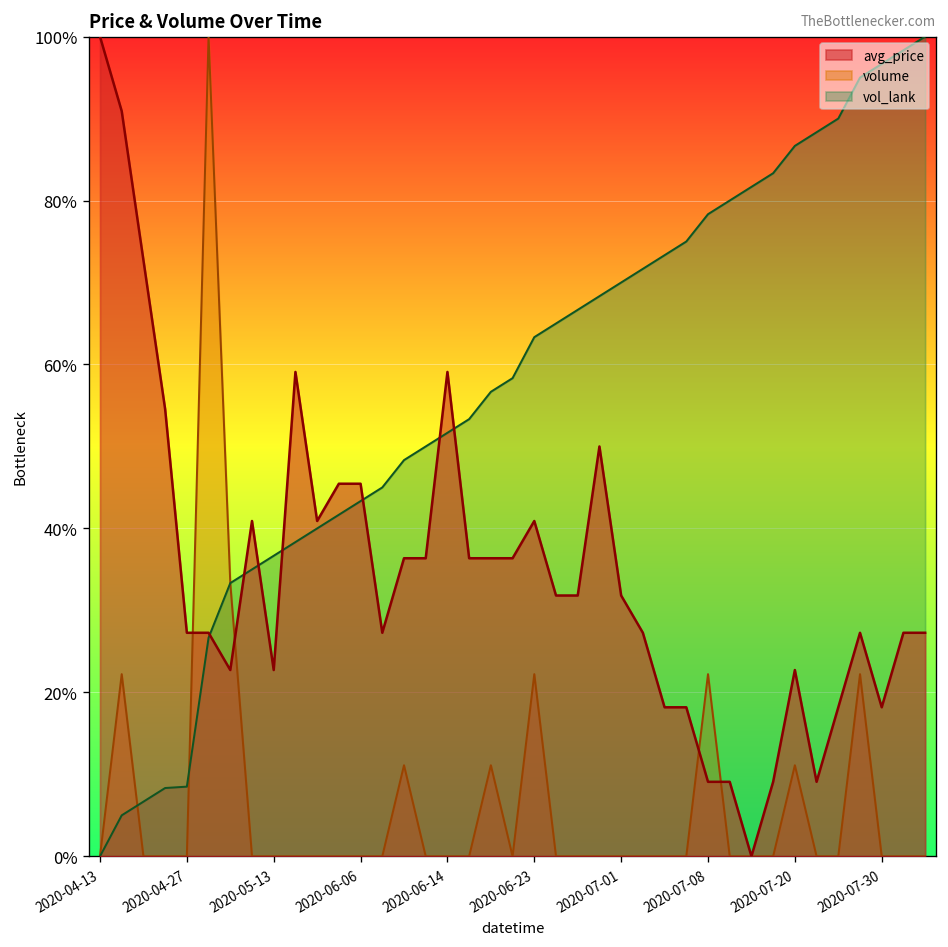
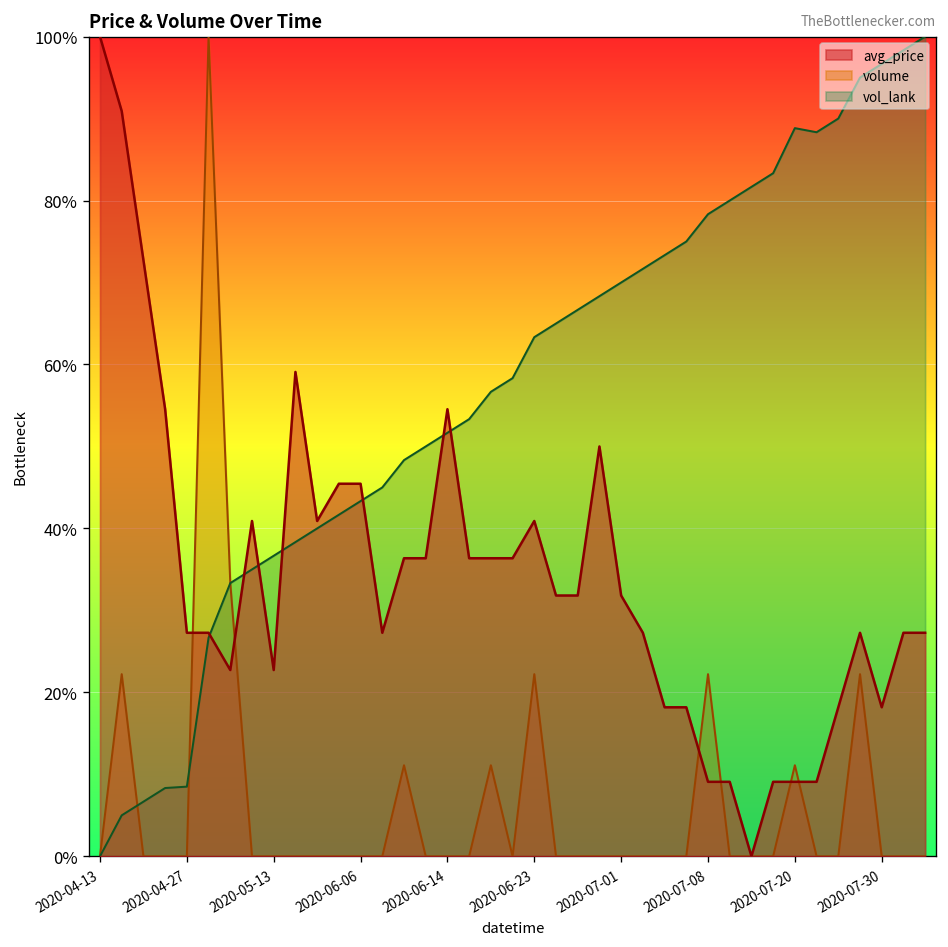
avg_price, 2020-06-14: 59% -> 55%
avg_price, 2020-07-20: 23% -> 9%
vol_lank, 2020-07-20: 87% -> 89%
